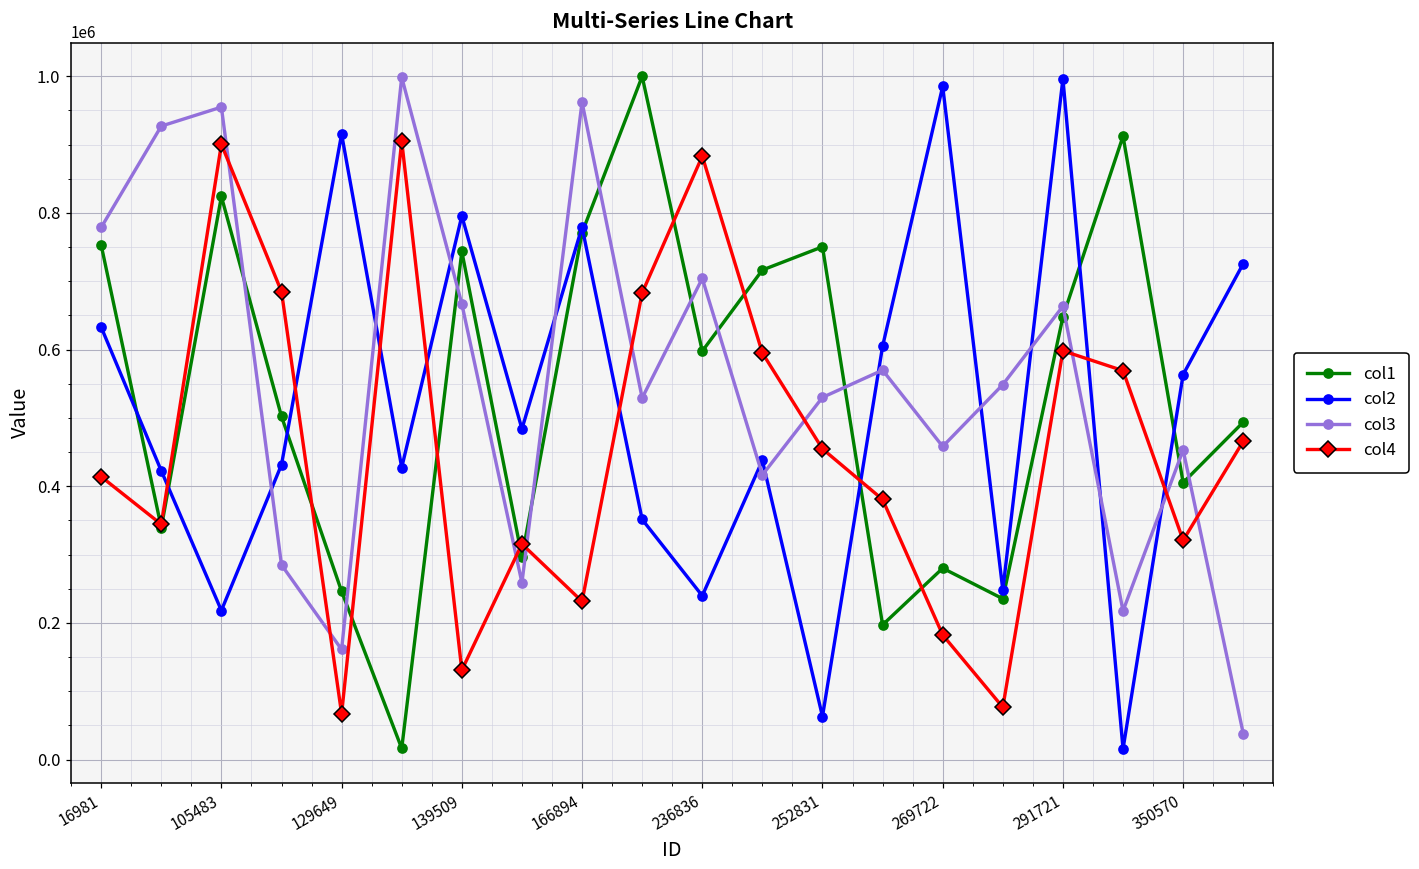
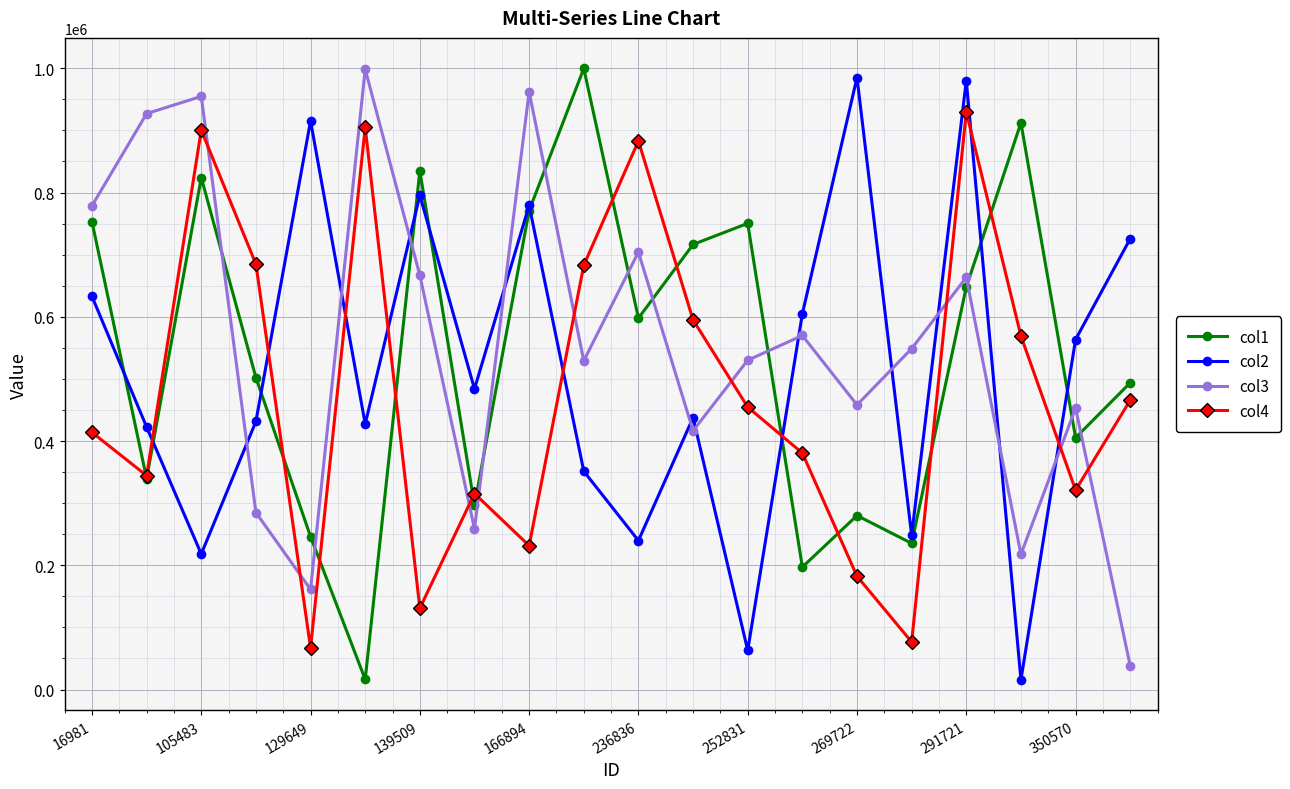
col1, 139509: 740000 -> 830000
col2, 291721: 1000000 -> 980000
col4, 291721: 600000 -> 930000
